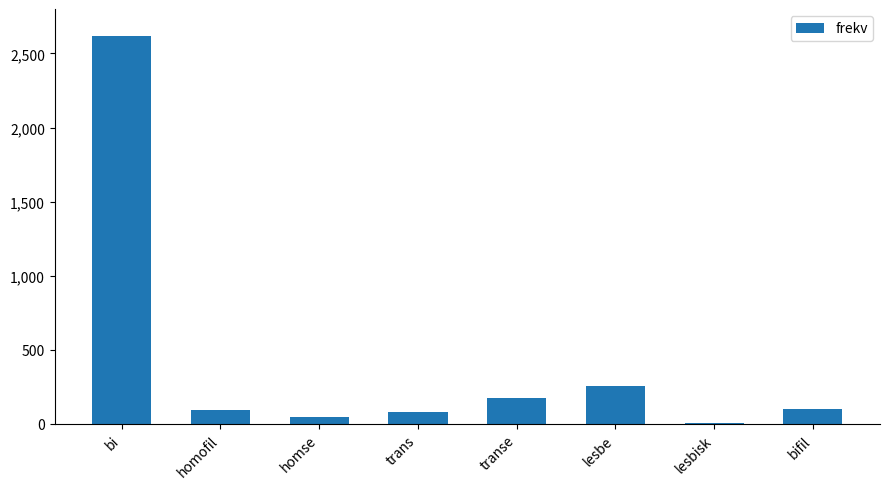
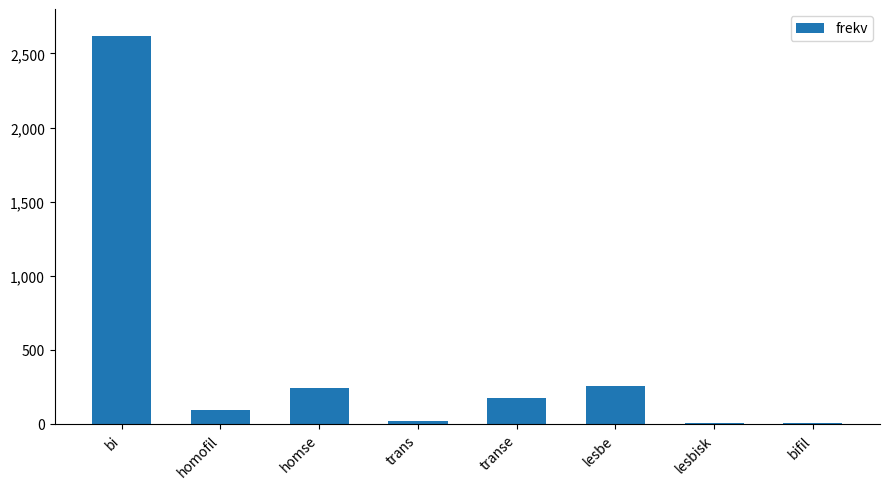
homse: 50 -> 240
trans: 80 -> 20
bifil: 100 -> 0
